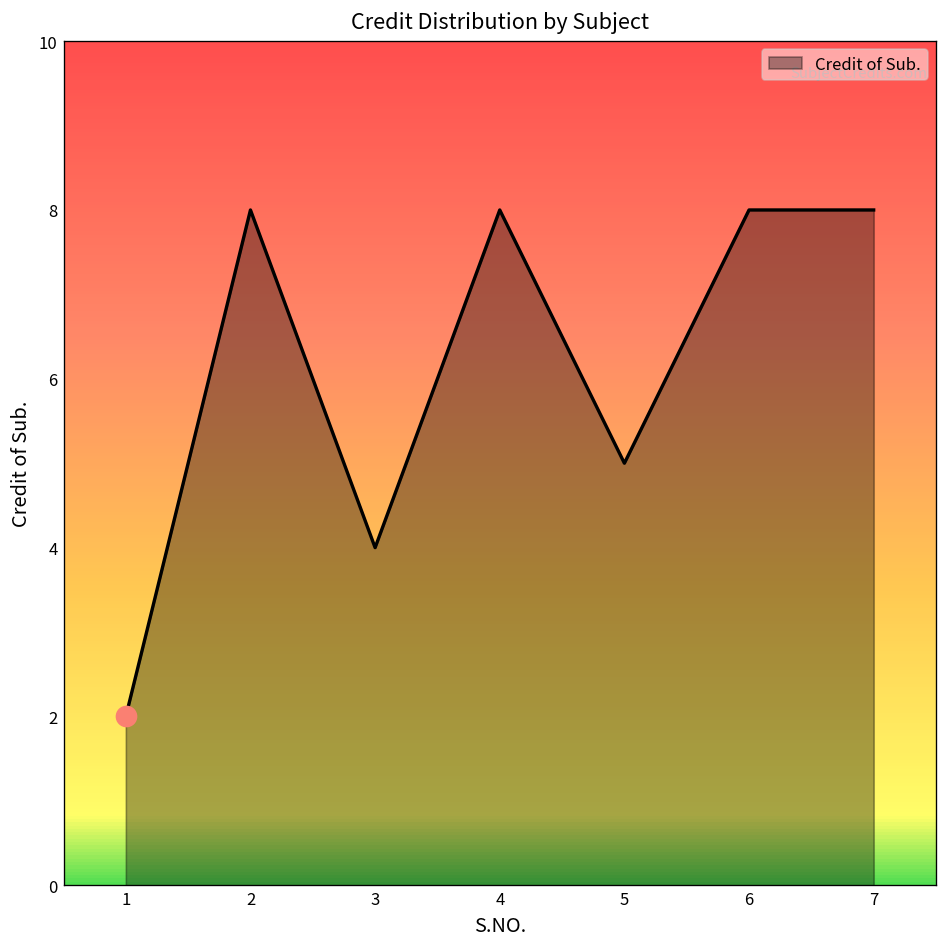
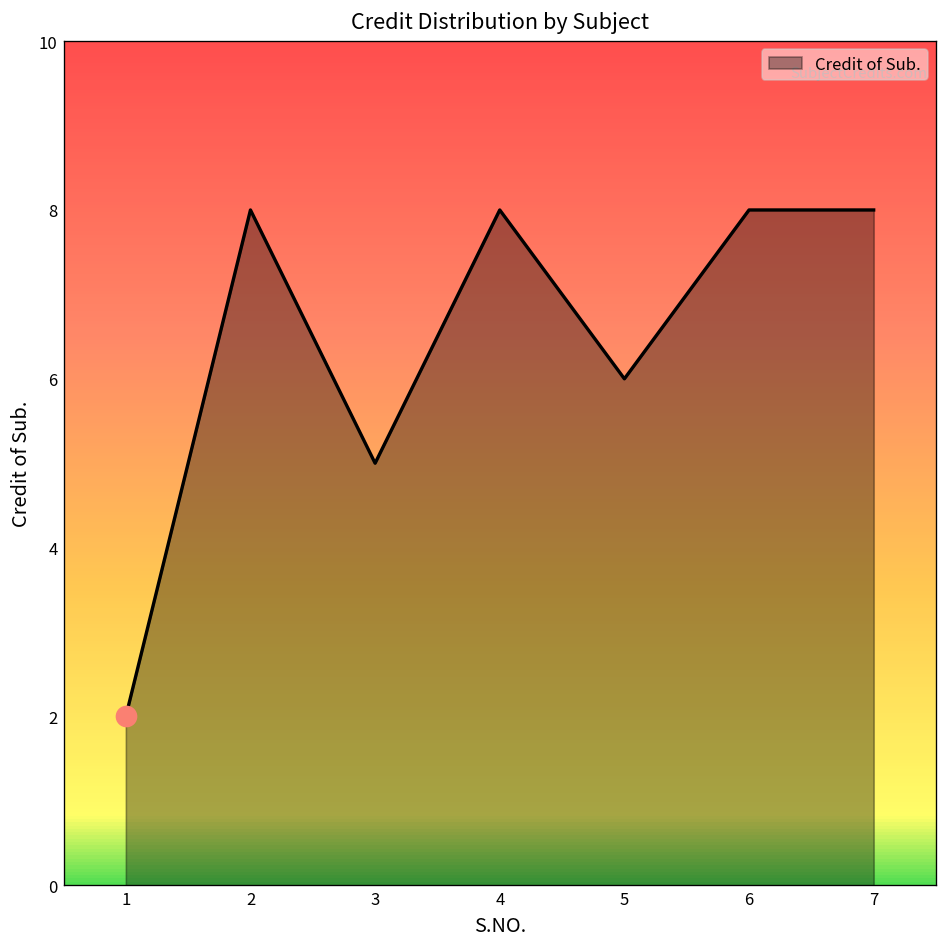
Credit of Sub., 3: 4 -> 5
Credit of Sub., 5: 5 -> 6
